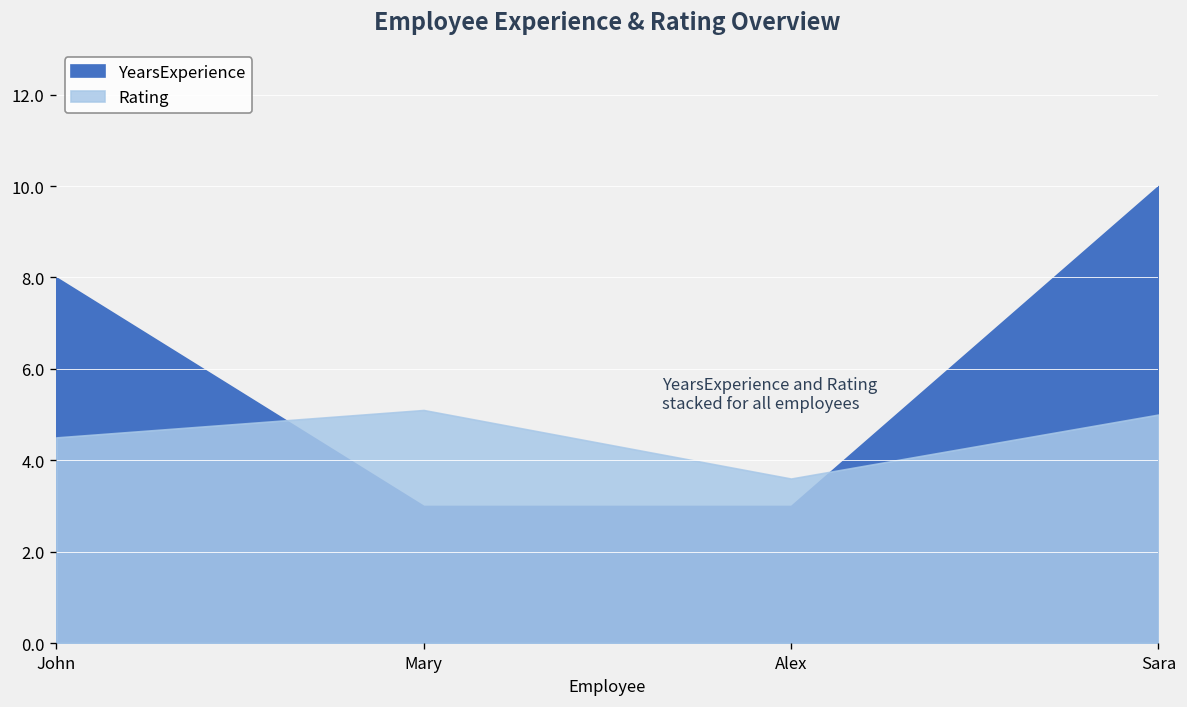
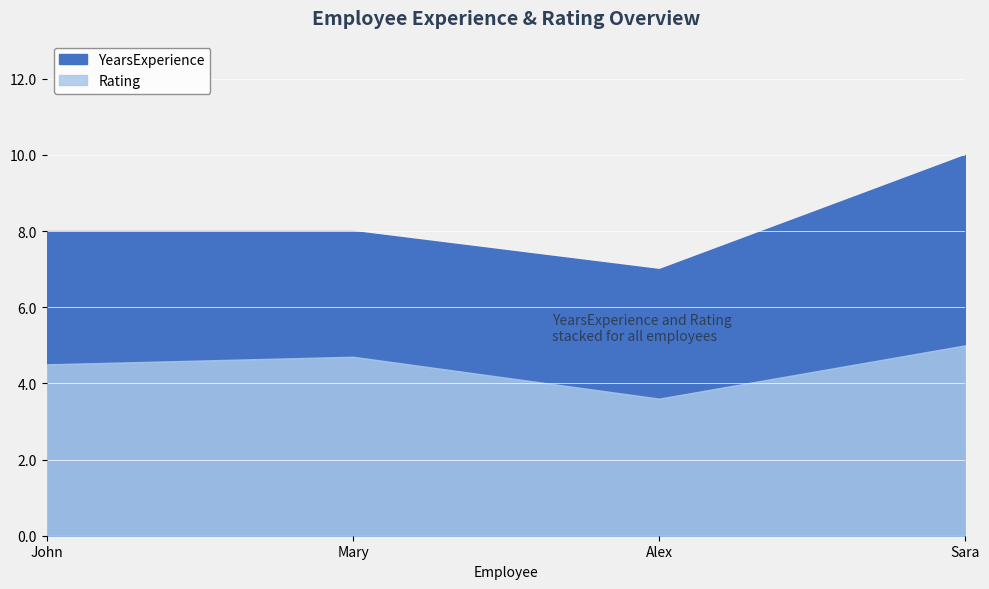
YearsExperience, Mary: 3 -> 8
Rating, Mary: 5.1 -> 4.7
YearsExperience, Alex: 3 -> 7
